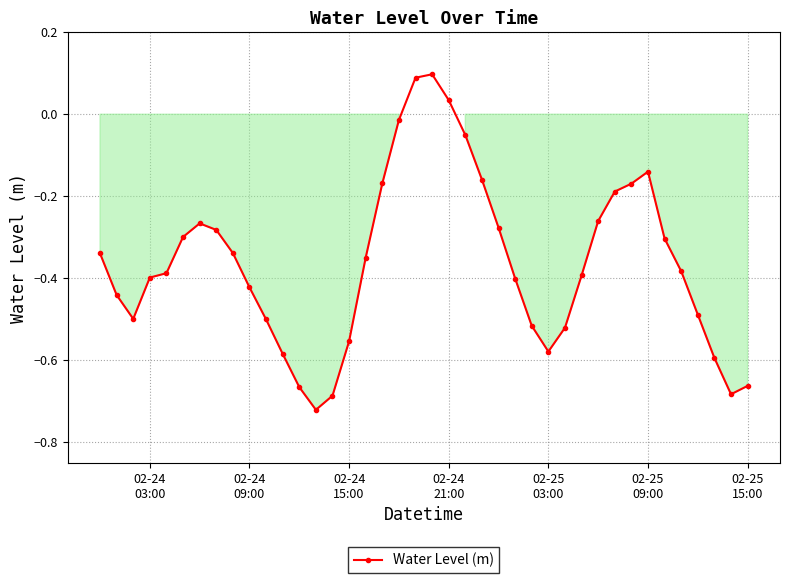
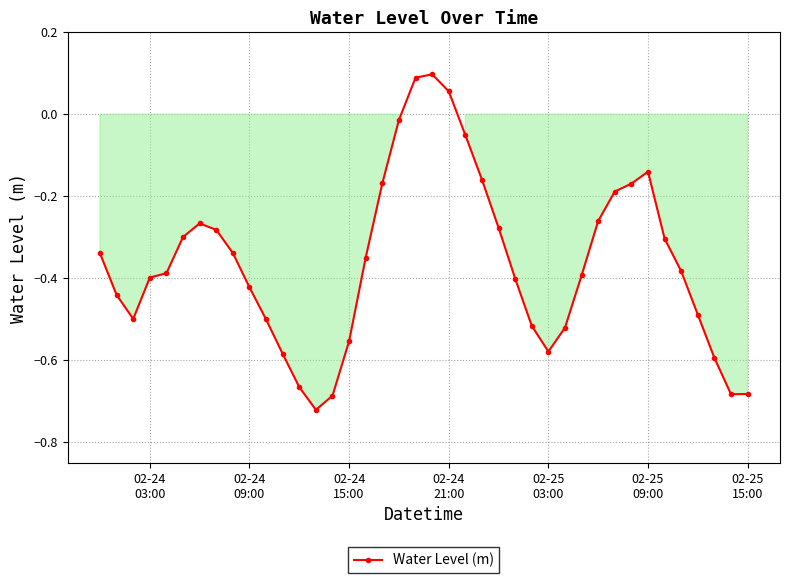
02-24 21:00: 0.03 -> 0.06
02-25 15:00: -0.66 -> -0.68
